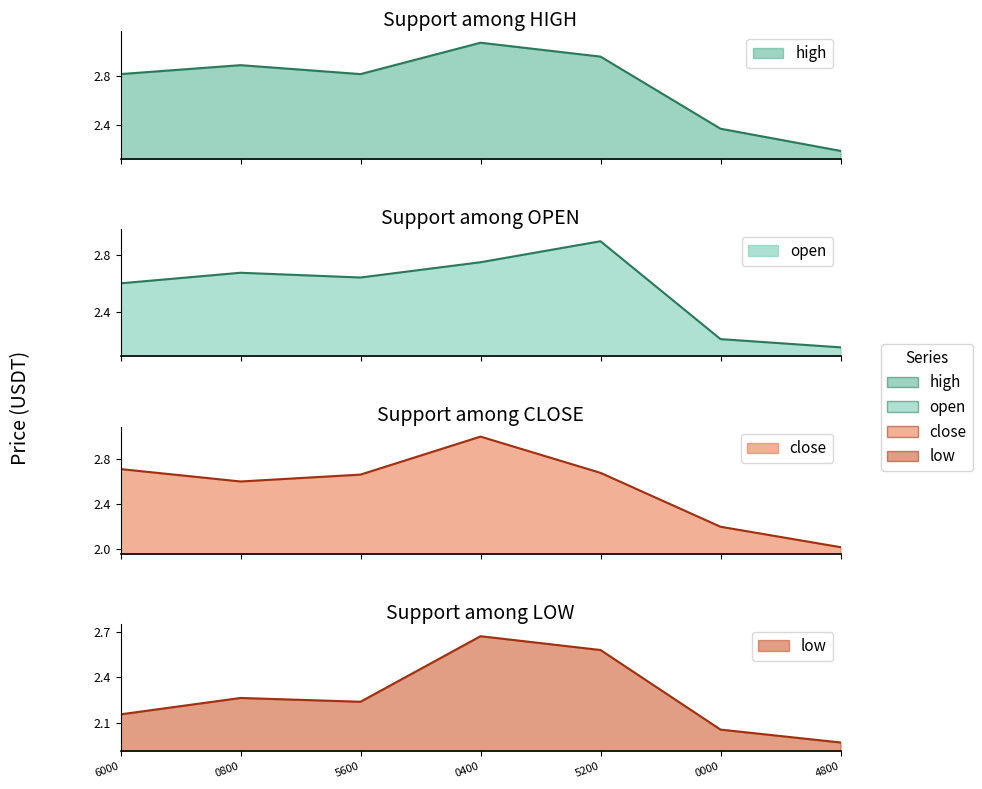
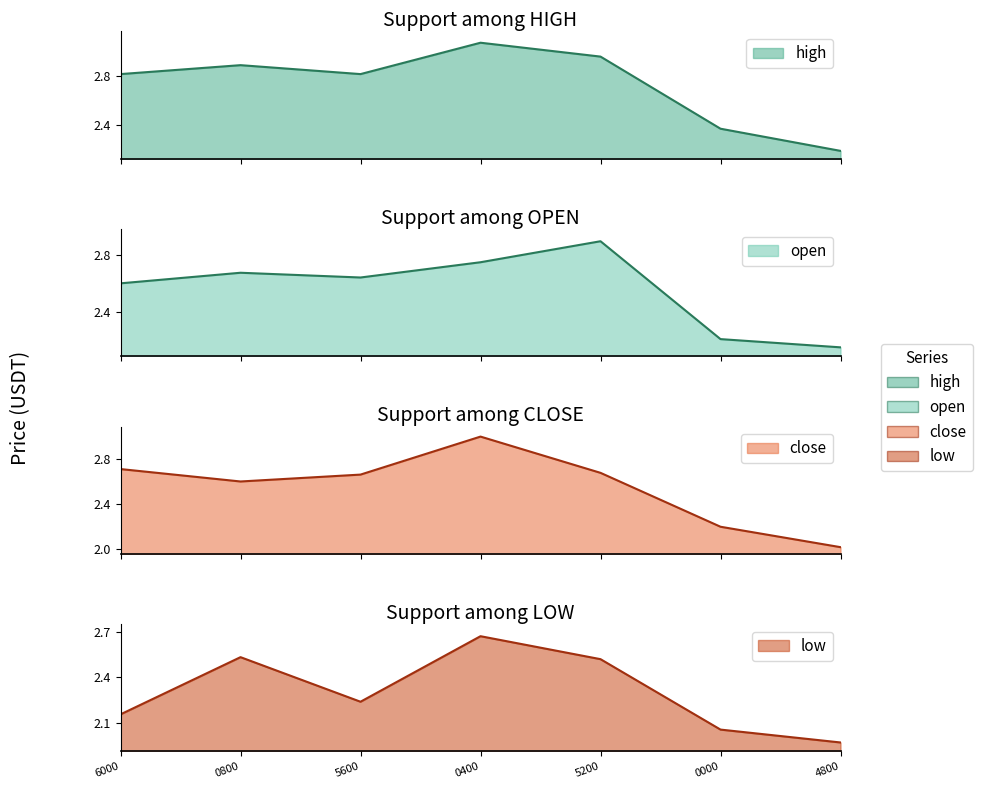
Support among LOW, 0800: 2.26 -> 2.53
Support among LOW, 5200: 2.58 -> 2.52
